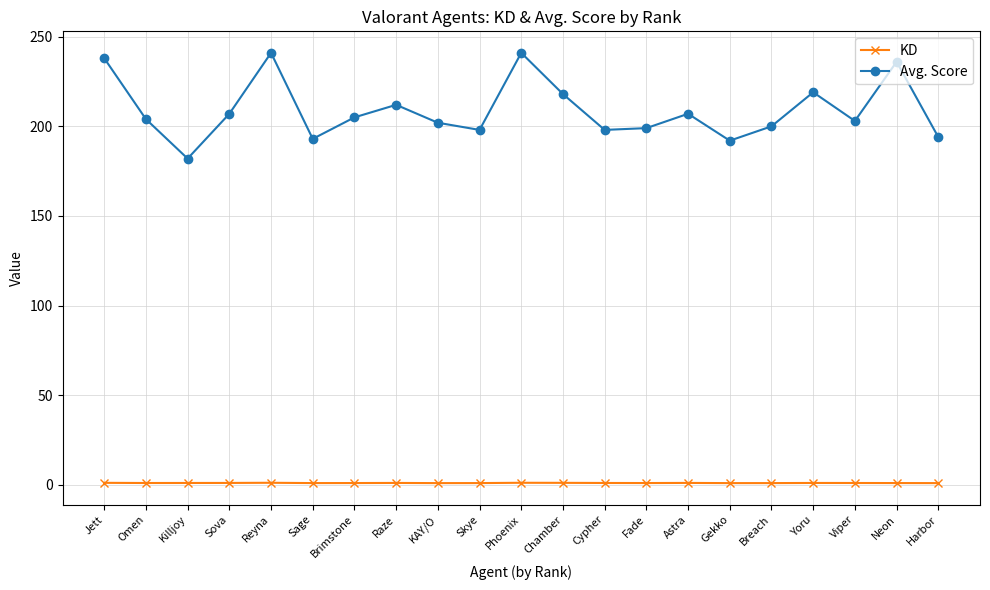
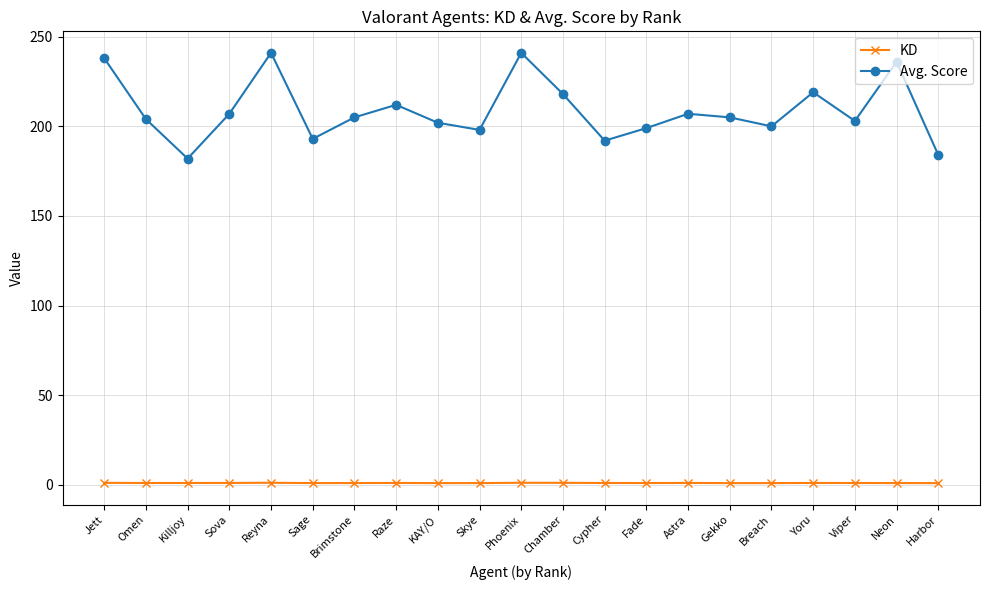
Avg. Score, Cypher: 198 -> 192
Avg. Score, Gekko: 192 -> 205
Avg. Score, Harbor: 194 -> 184
